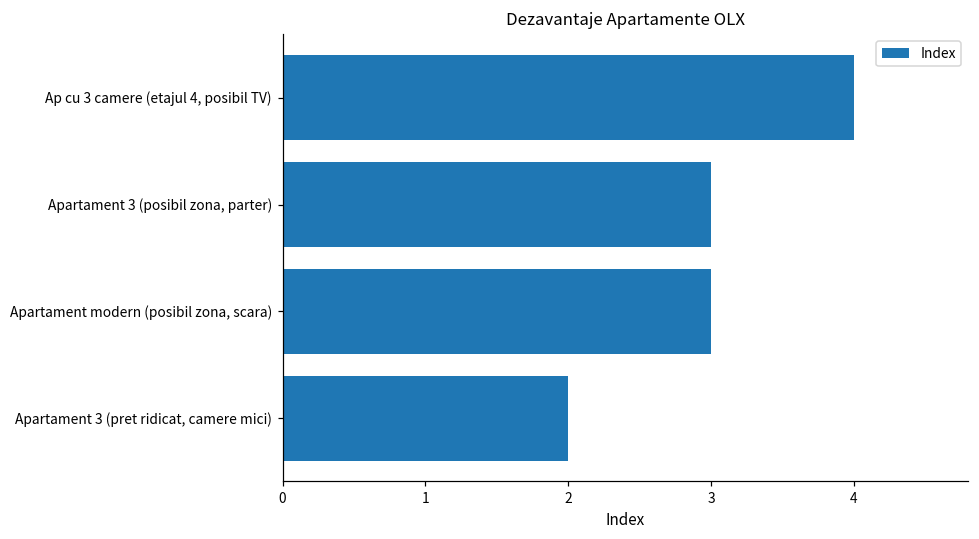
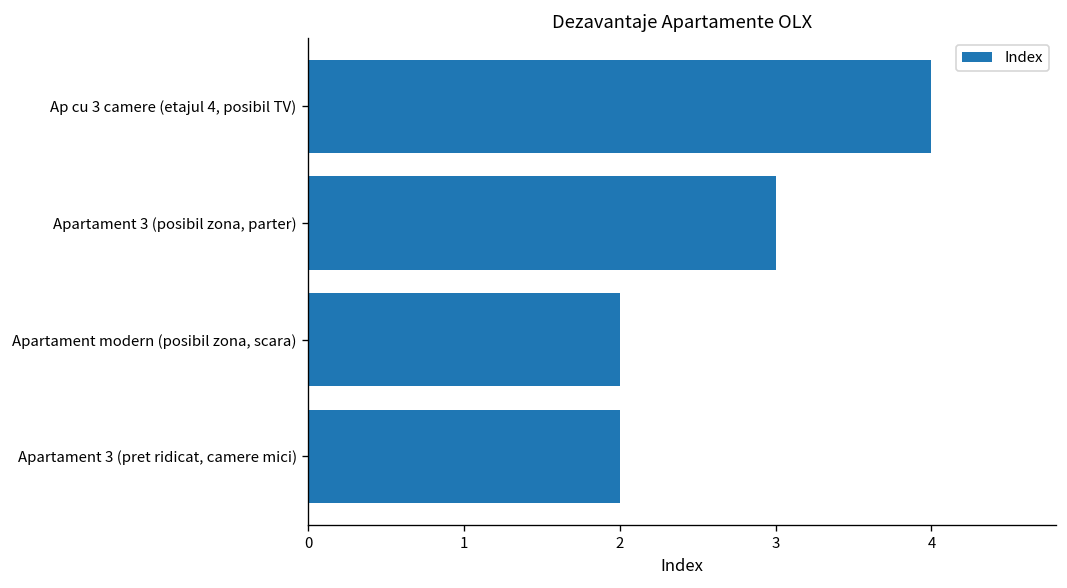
Apartament modern (posibil zona, scara): 3 -> 2
